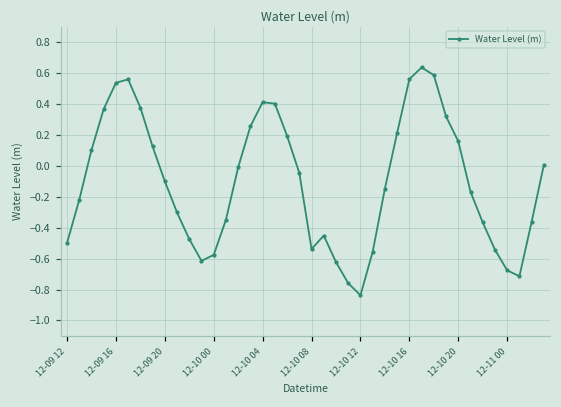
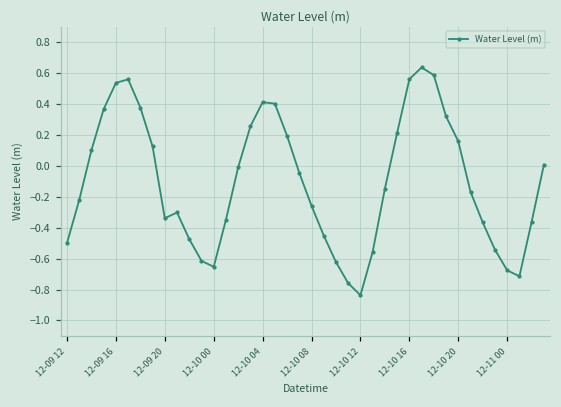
12-09 20: -0.10 -> -0.34
12-10 00: -0.58 -> -0.65
12-10 08: -0.54 -> -0.26
